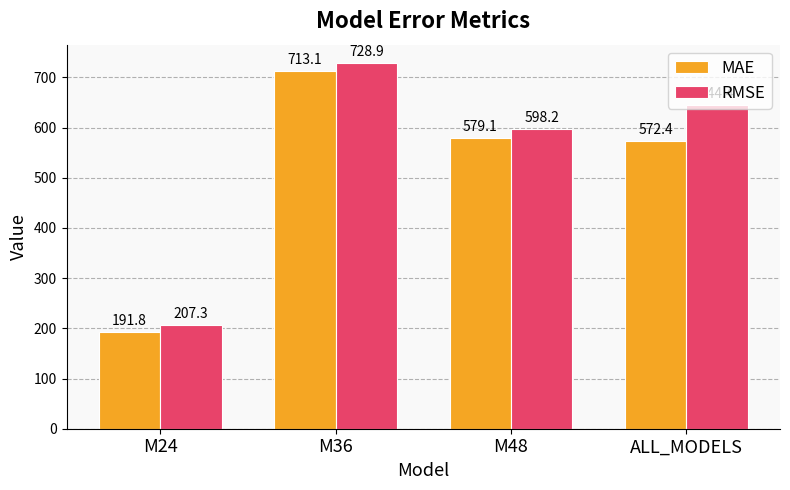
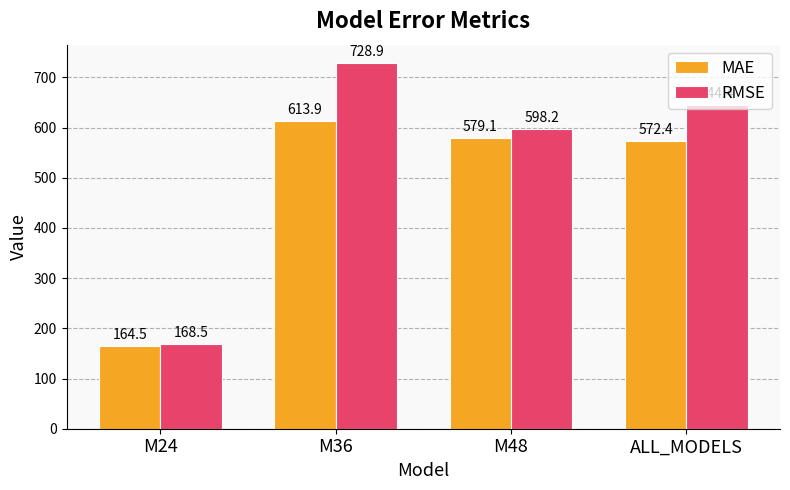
MAE, M24: 191.8 -> 164.5
RMSE, M24: 207.3 -> 168.5
MAE, M36: 713.1 -> 613.9
